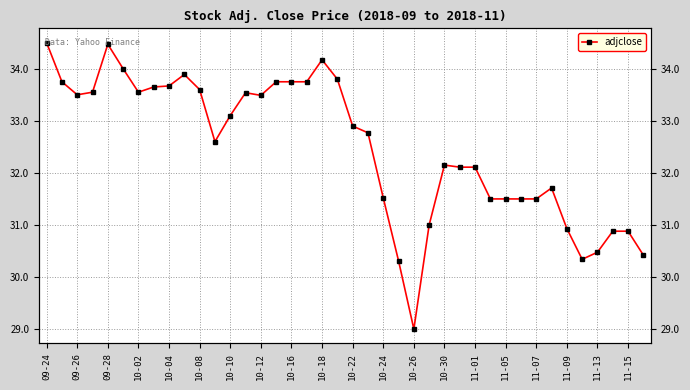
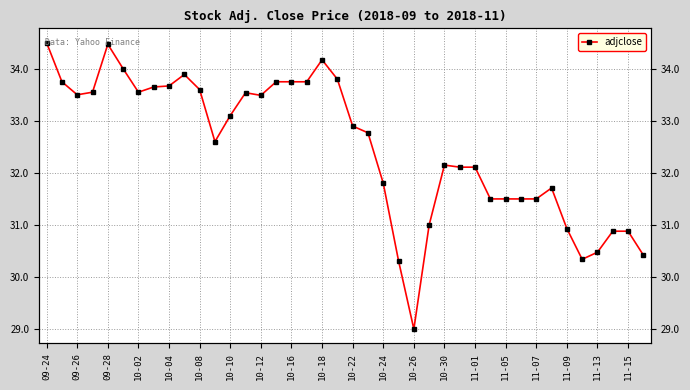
10-24: 31.5 -> 31.8
